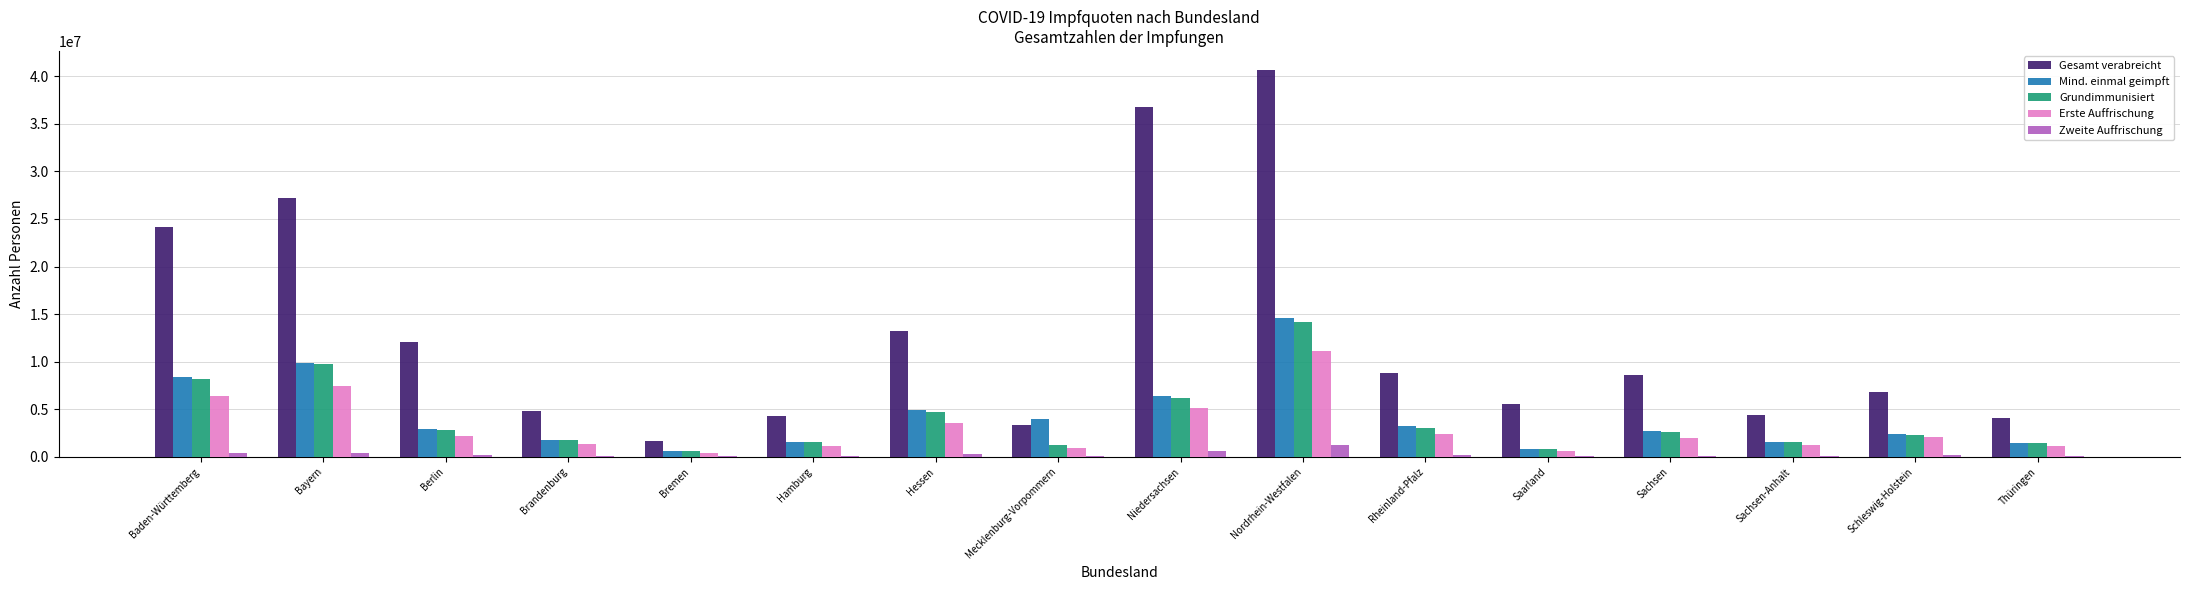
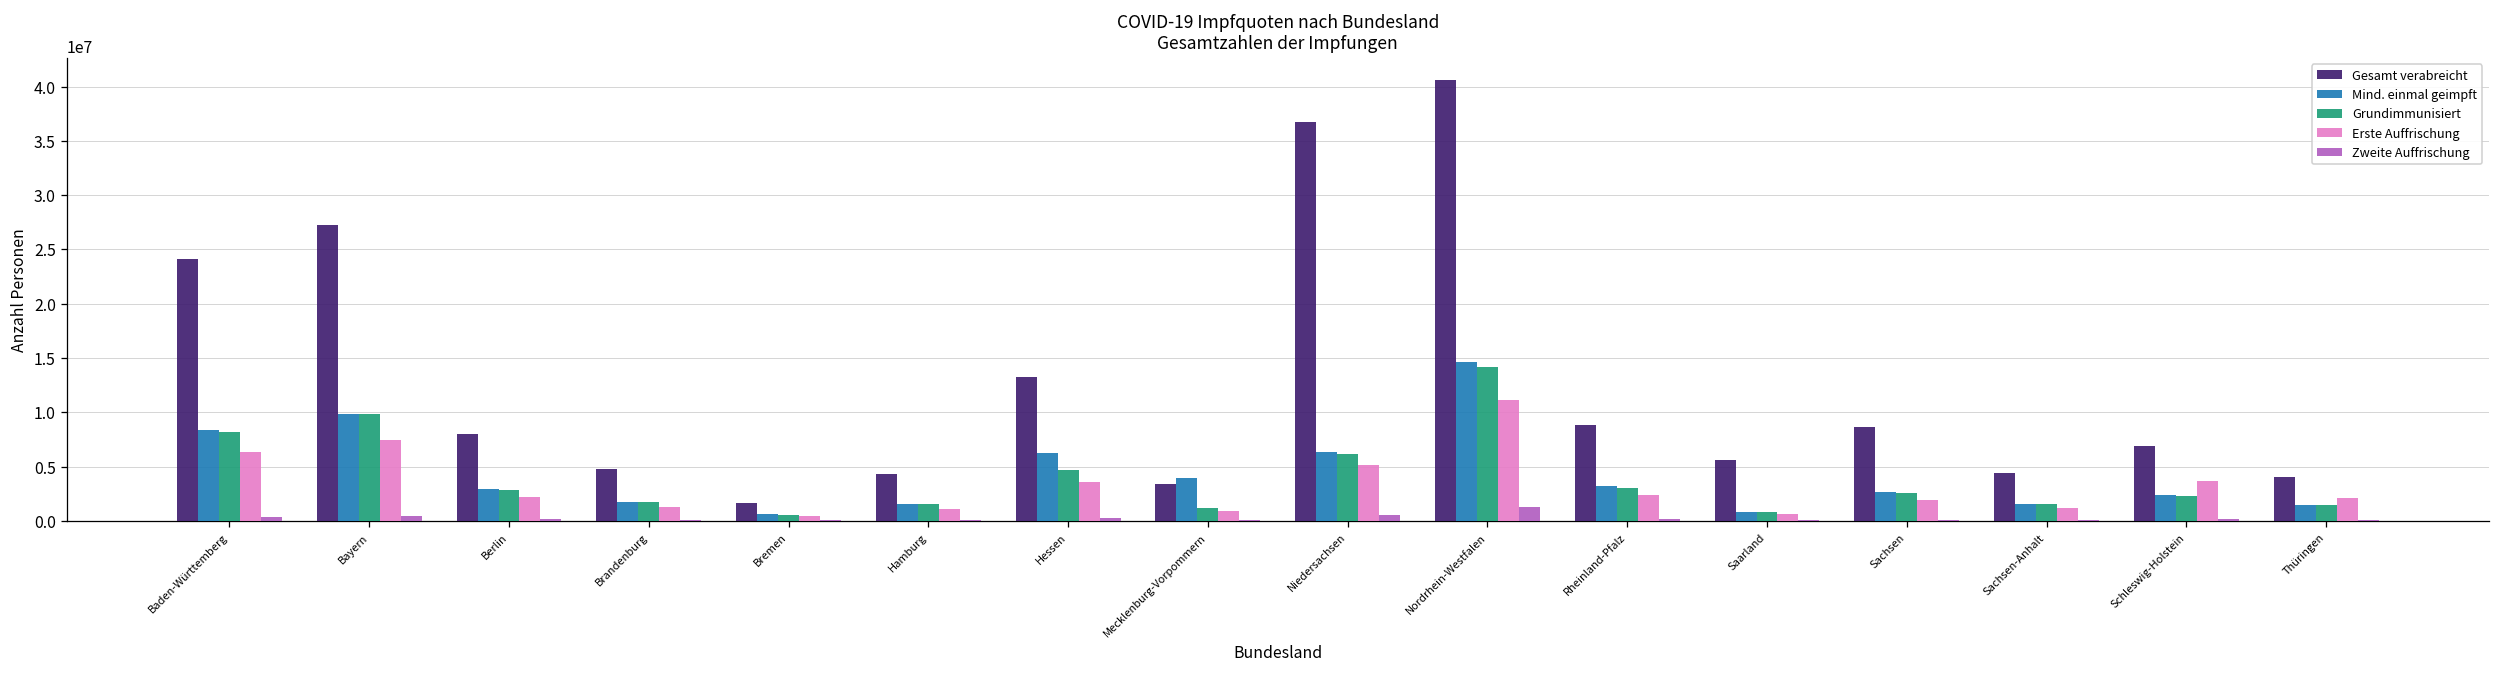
Gesamt verabreicht, Berlin: 12000000 -> 8000000
Mind. einmal geimpft, Hessen: 5000000 -> 6000000
Erste Auffrischung, Schleswig-Holstein: 2000000 -> 4000000
Erste Auffrischung, Thüringen: 1000000 -> 2000000
